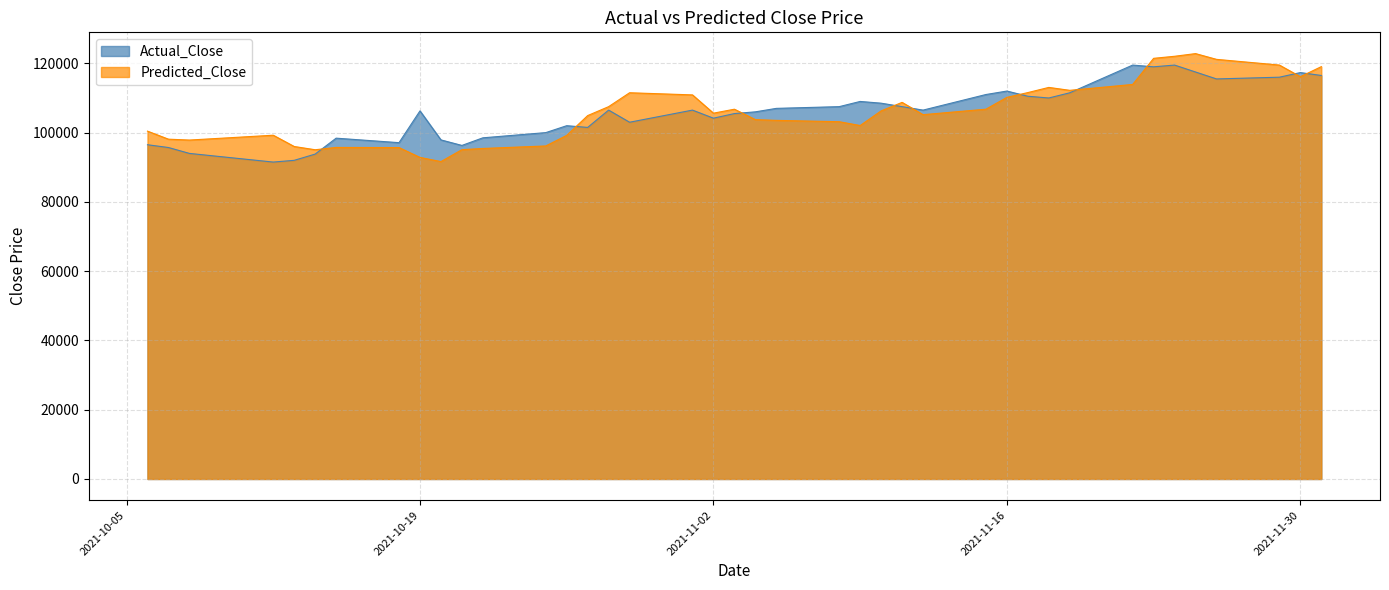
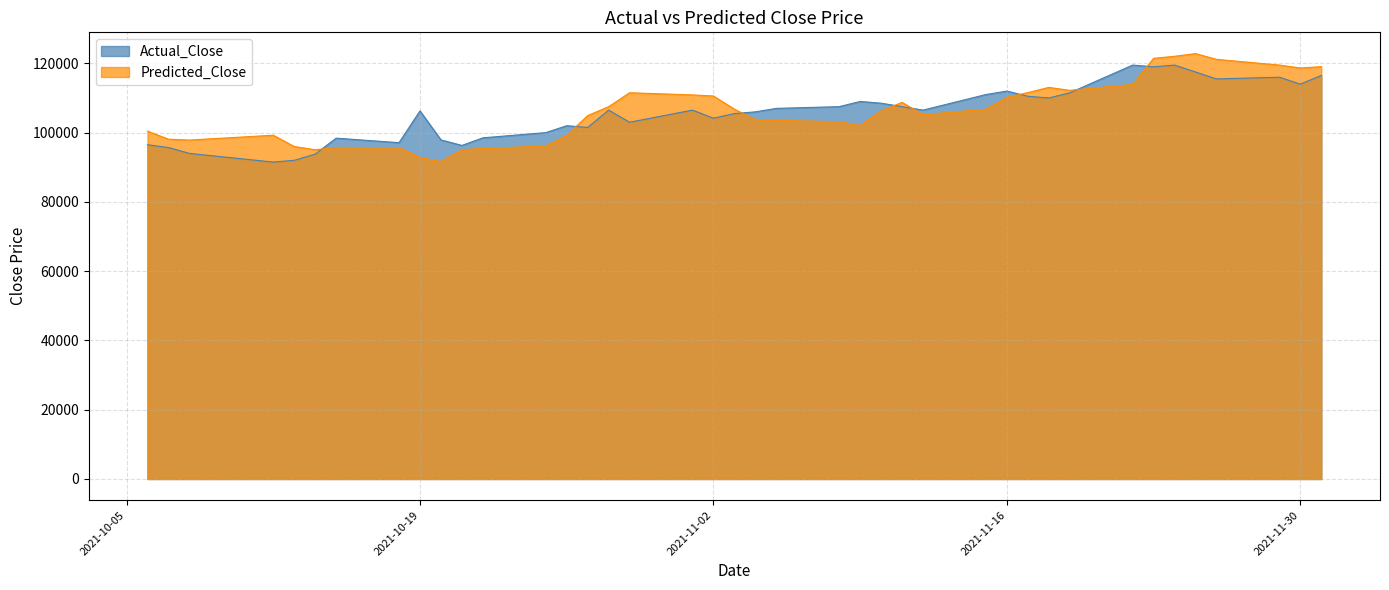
Predicted_Close, 2021-11-02: 106000 -> 111000
Actual_Close, 2021-11-30: 117000 -> 114000
Predicted_Close, 2021-11-30: 116000 -> 119000
